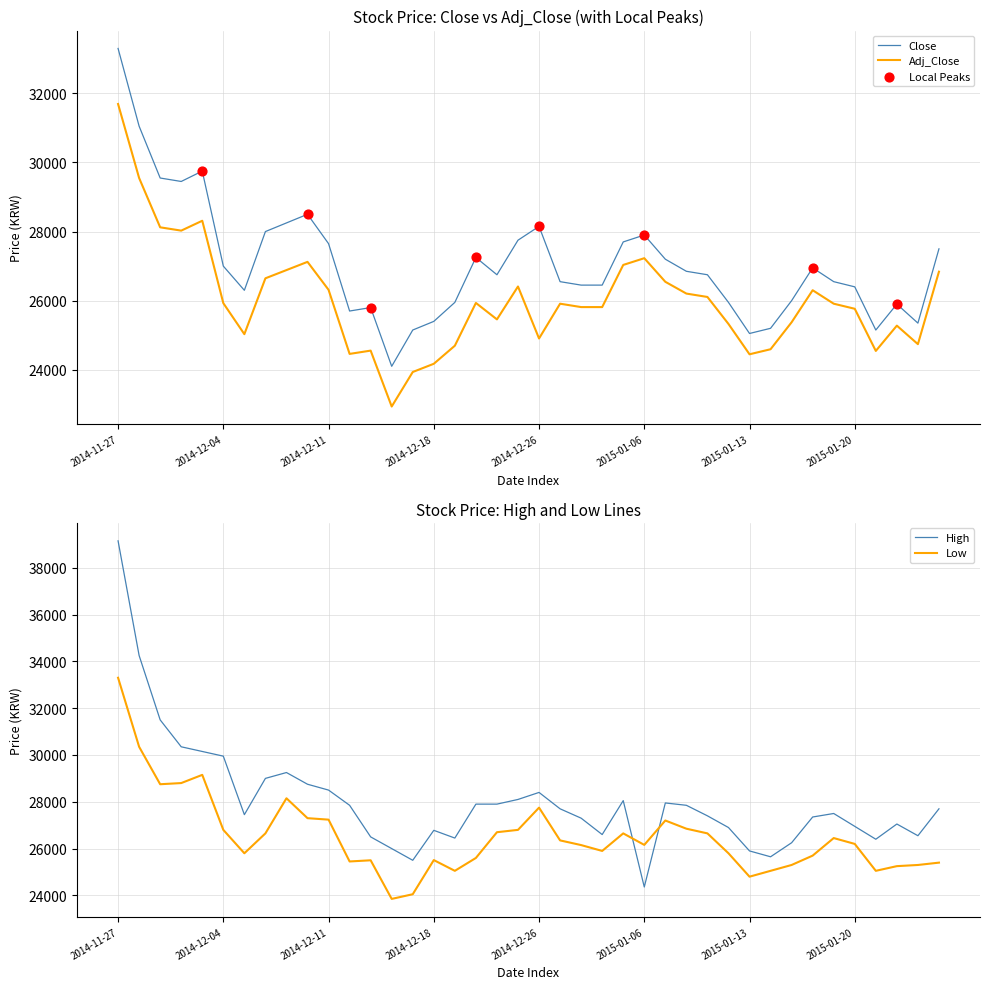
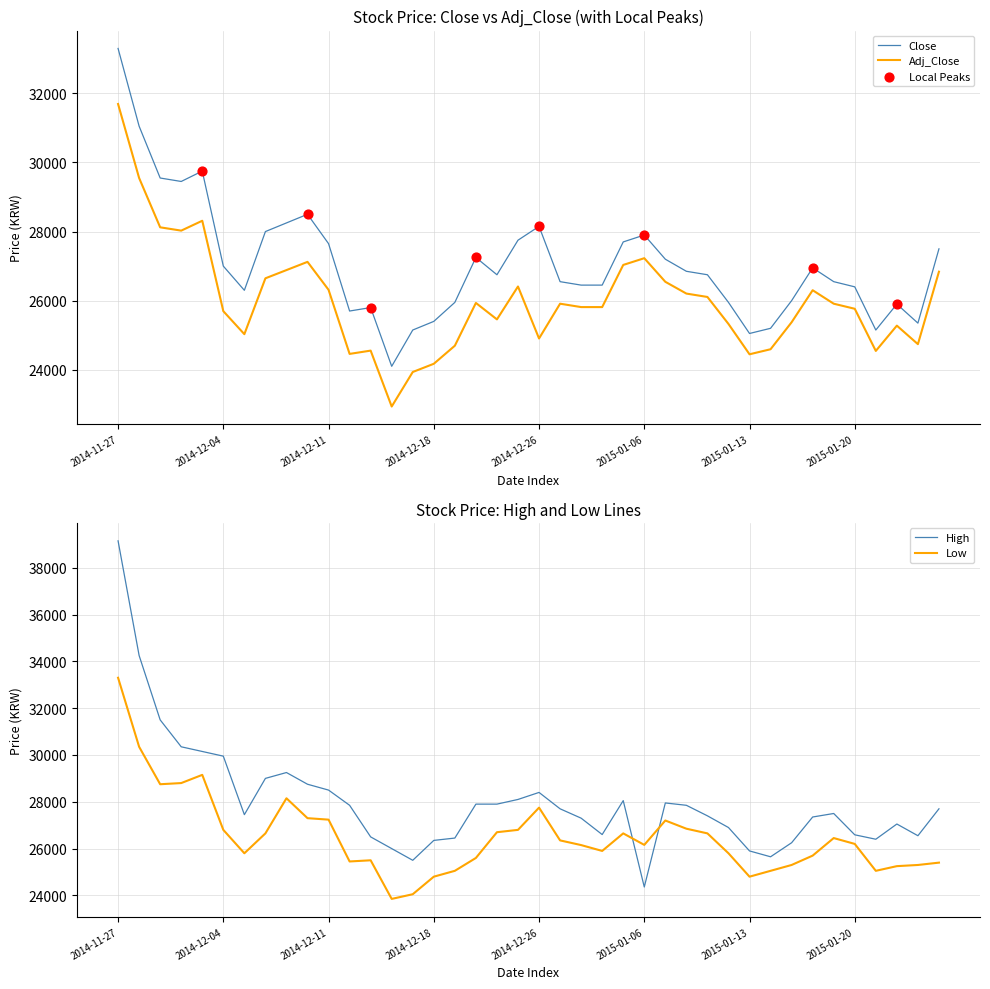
Stock Price: Close vs Adj_Close (with Local Peaks), Adj_Close, 2014-12-04: 25900 -> 25700
Stock Price: High and Low Lines, High, 2014-12-18: 26800 -> 26400
Stock Price: High and Low Lines, Low, 2014-12-18: 25500 -> 24800
Stock Price: High and Low Lines, High, 2015-01-20: 27000 -> 26600
